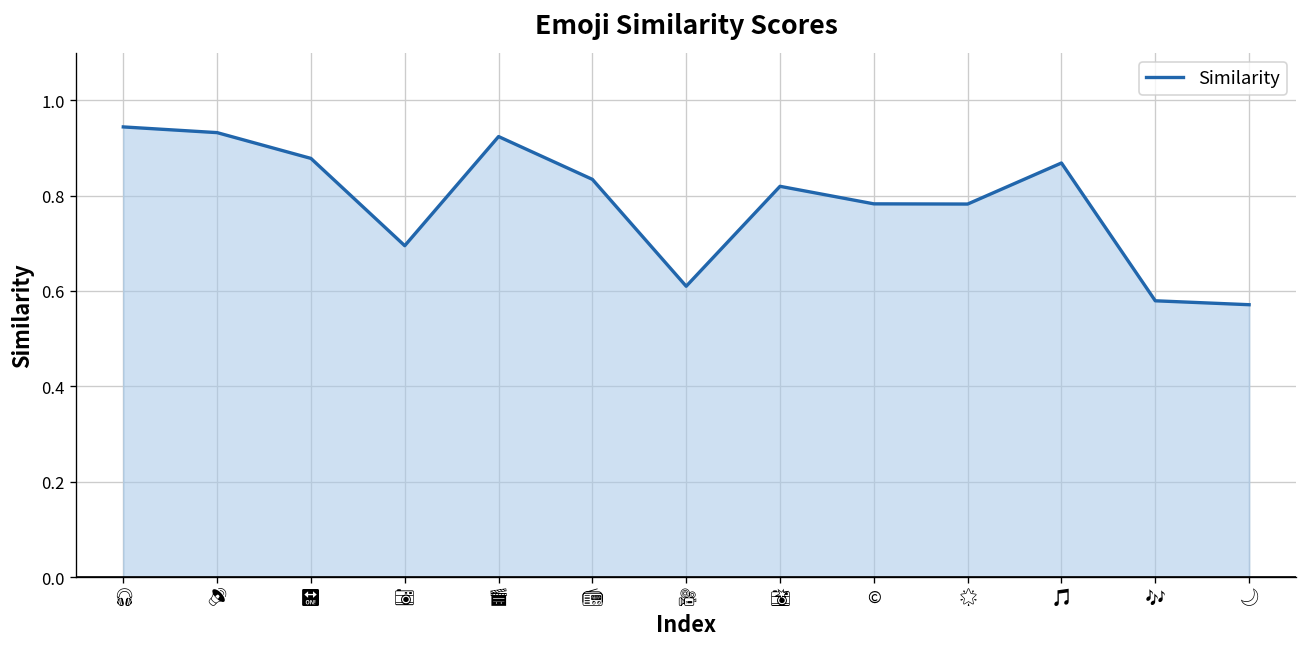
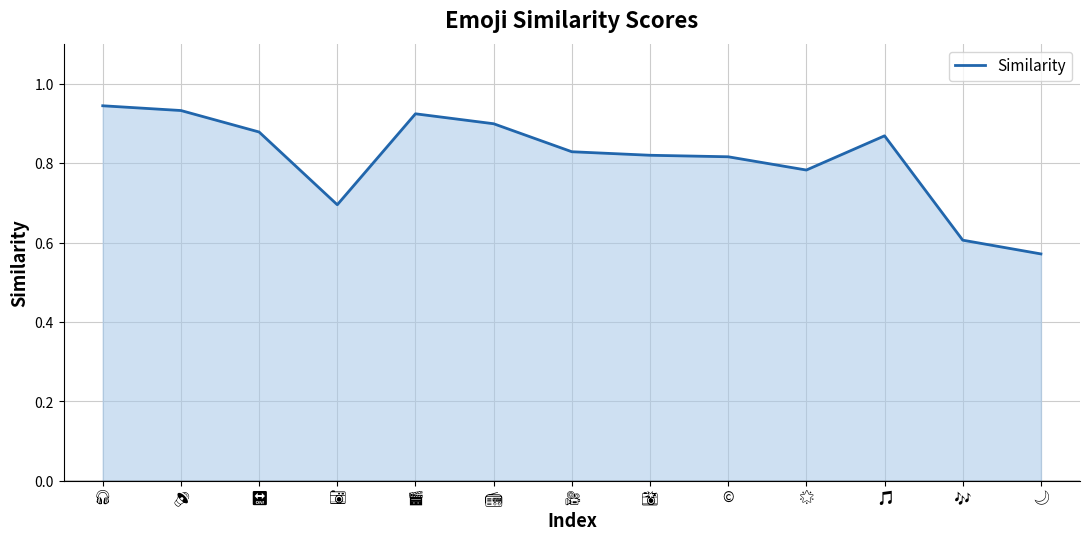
📻: 0.83 -> 0.90
🎥: 0.61 -> 0.83
©: 0.78 -> 0.82
🎶: 0.58 -> 0.61
